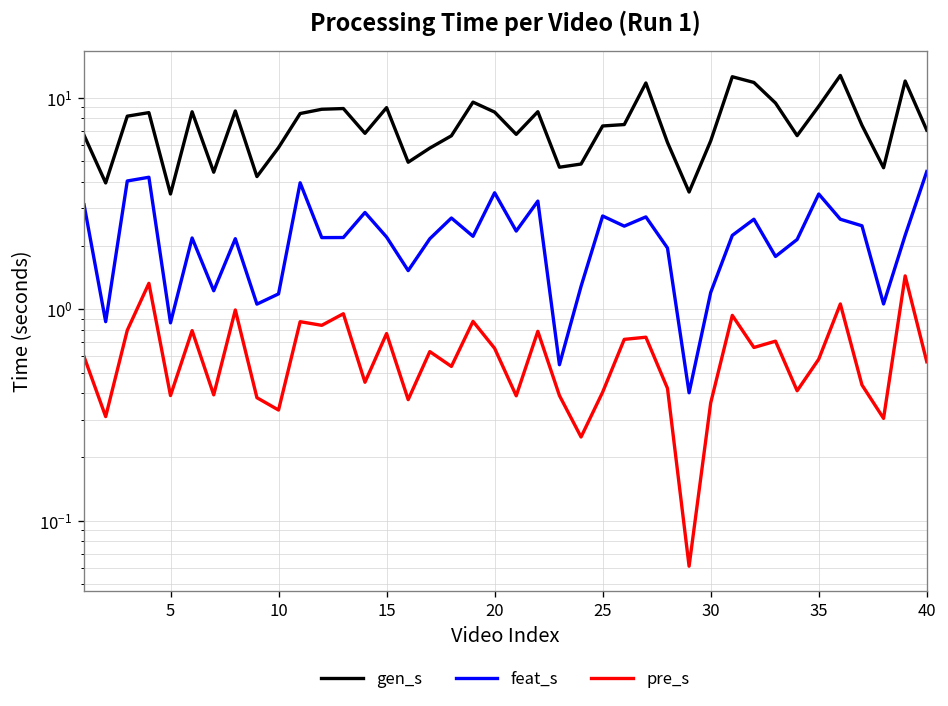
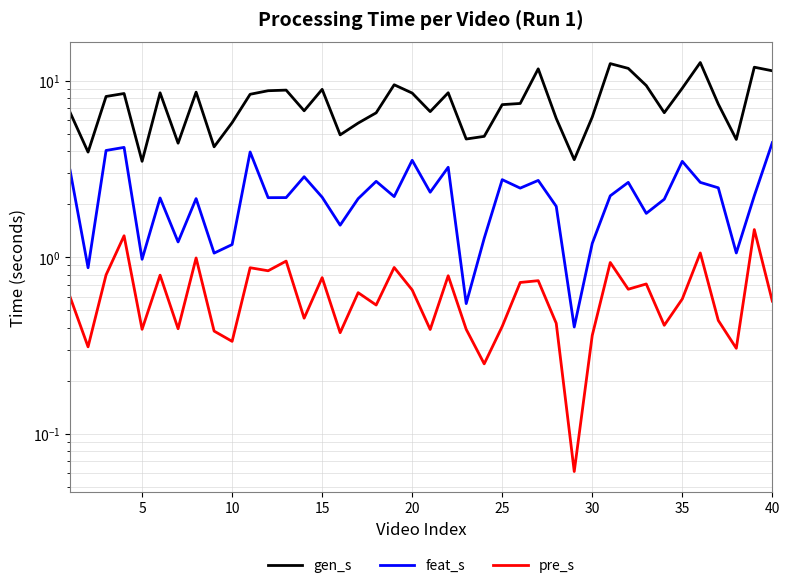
feat_s, 5: 0.9 -> 1.0
gen_s, 40: 7.0 -> 11
